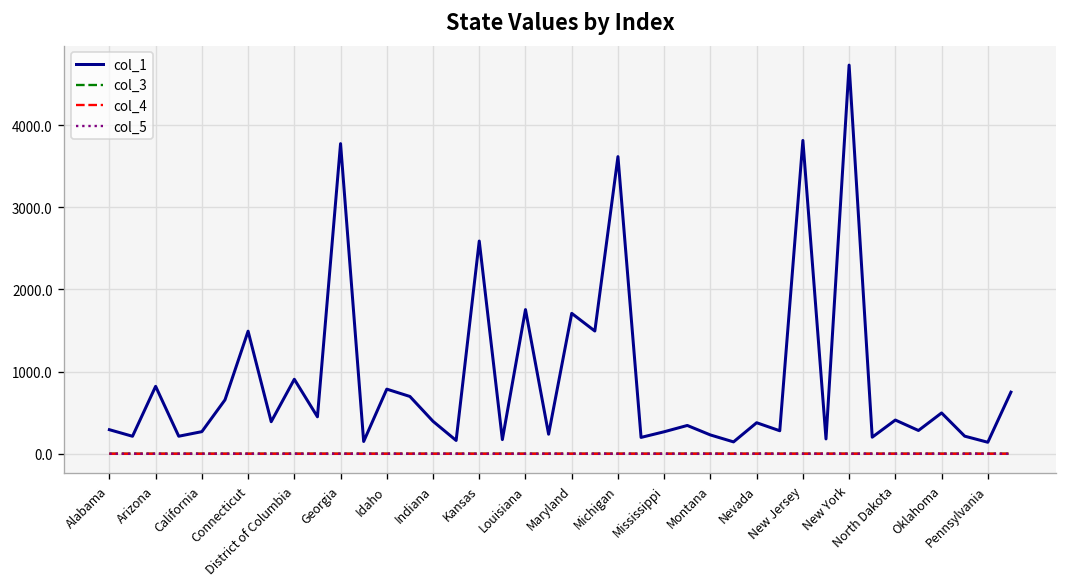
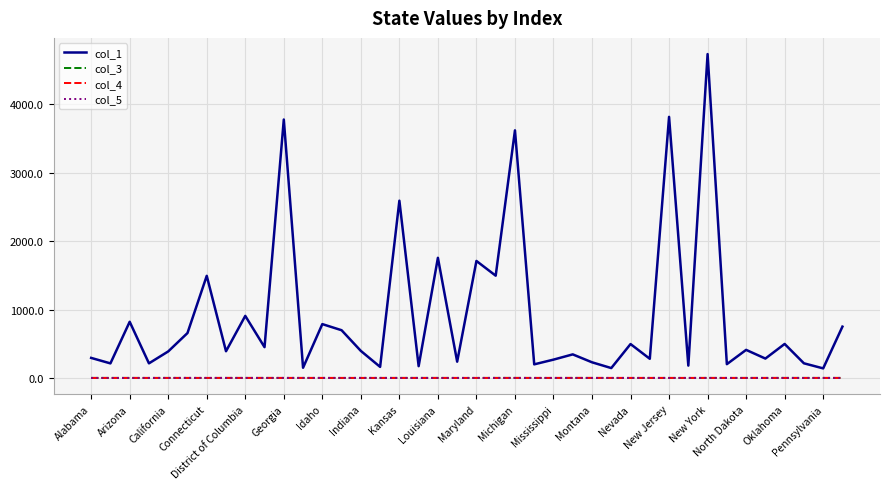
col_1, California: 300 -> 400
col_1, Nevada: 400 -> 500
